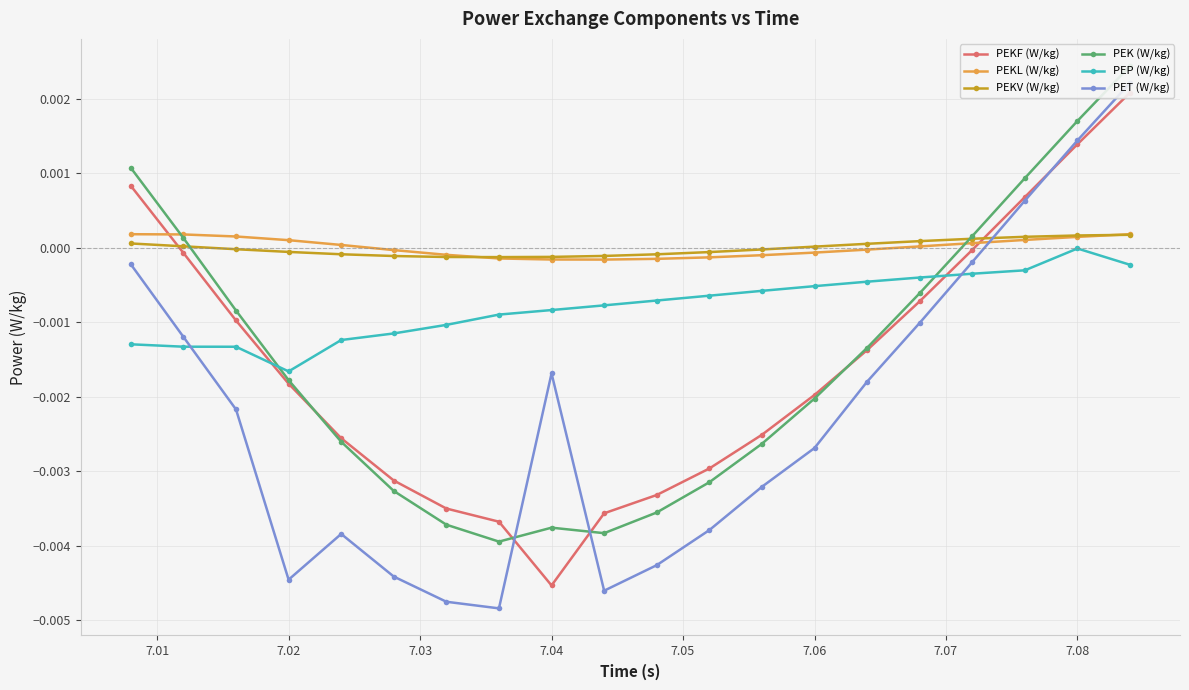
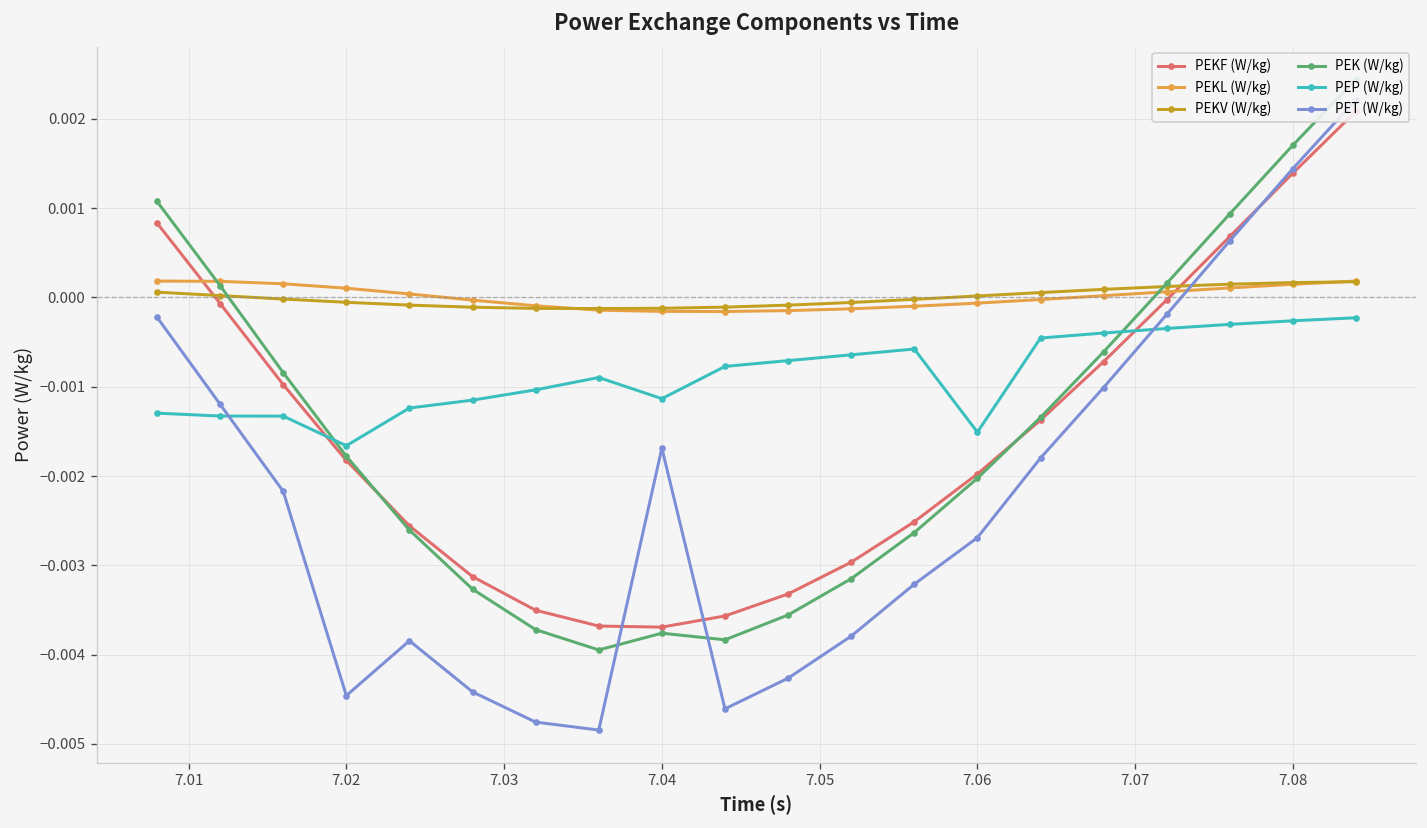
PEKF (W/kg), 7.04: -0.0045 -> -0.0037
PEP (W/kg), 7.04: -0.0008 -> -0.0011
PEP (W/kg), 7.06: -0.0005 -> -0.0015
PEP (W/kg), 7.08: 0.0000 -> -0.0003
